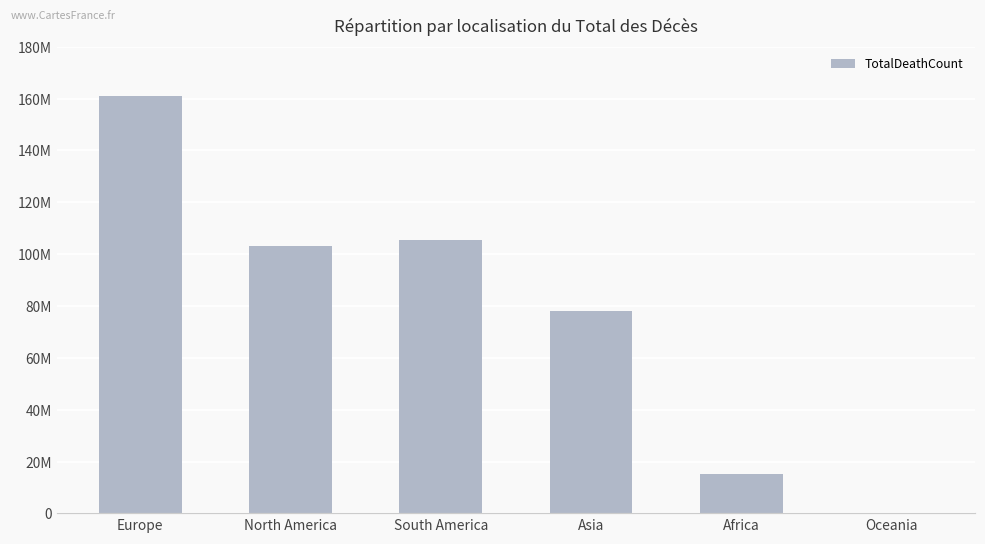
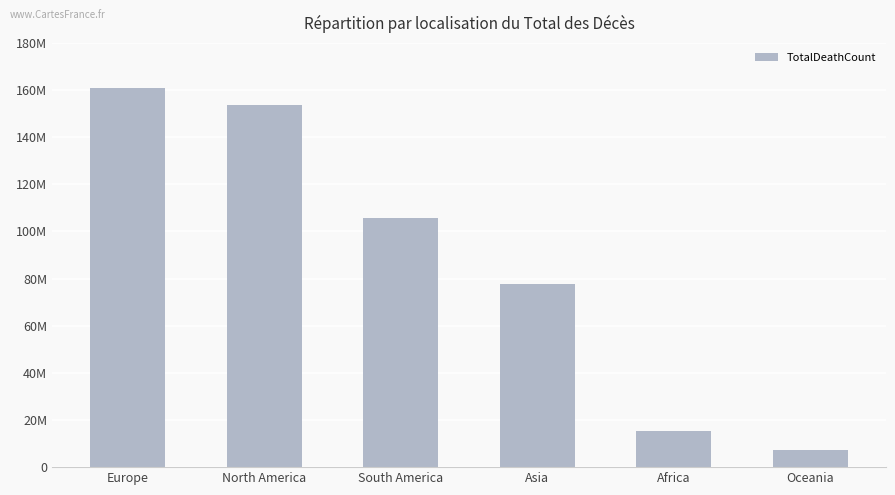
North America: 103000000 -> 154000000
Oceania: 0 -> 7000000
